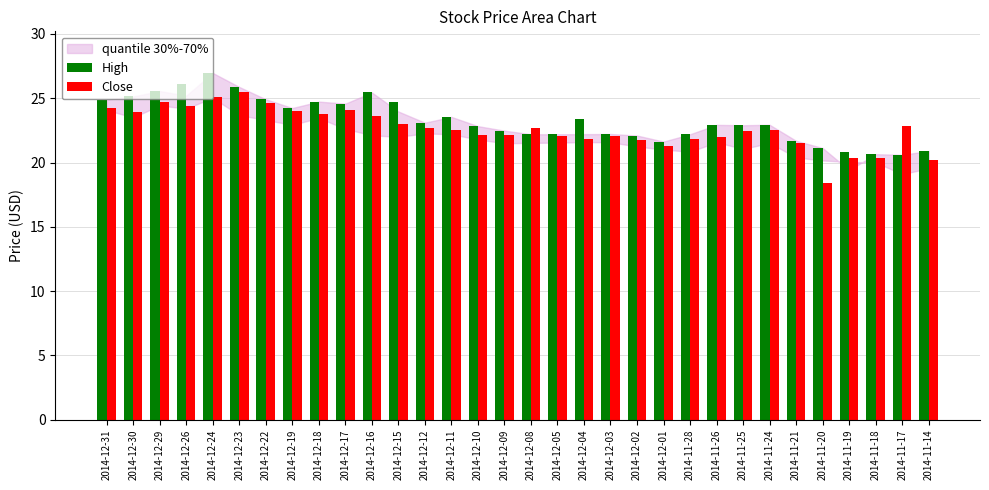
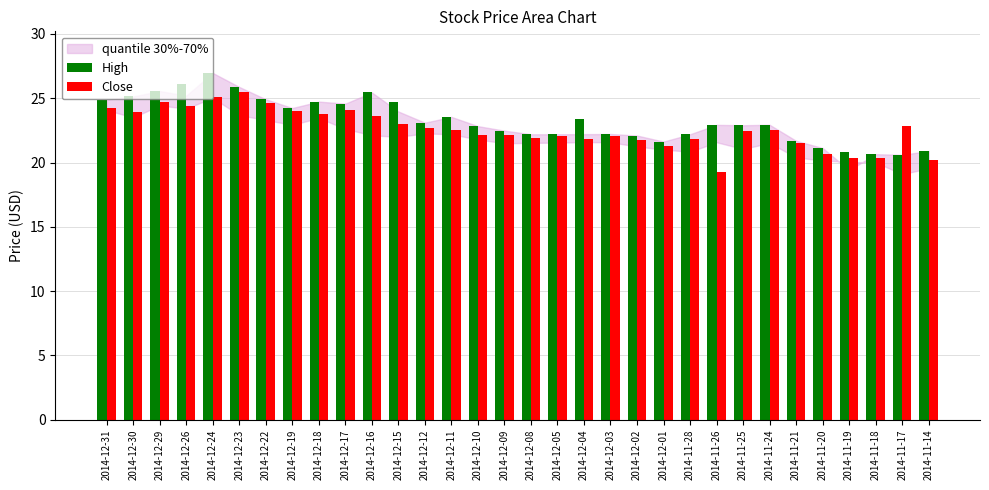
Close, 2014-12-08: 22.7 -> 21.9
Close, 2014-11-26: 22.0 -> 19.3
Close, 2014-11-20: 18.4 -> 20.7
